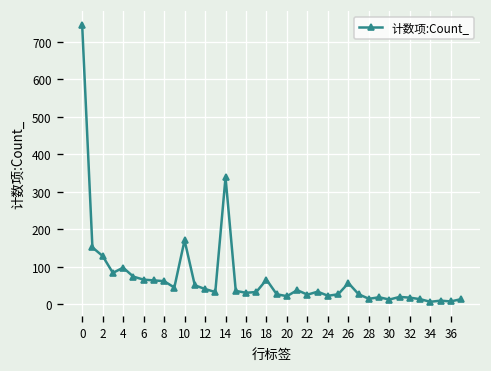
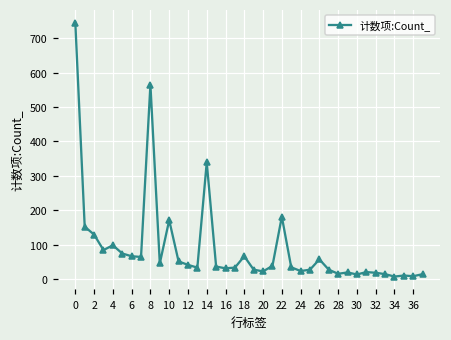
8: 60 -> 570
22: 30 -> 180
